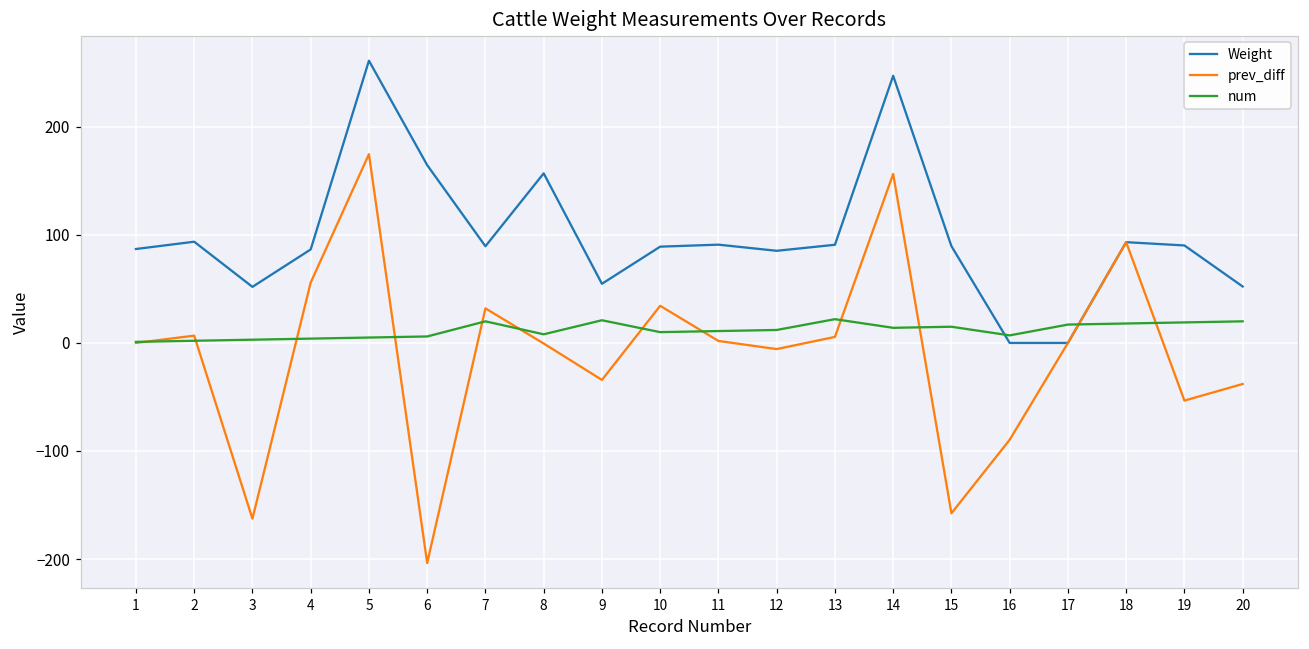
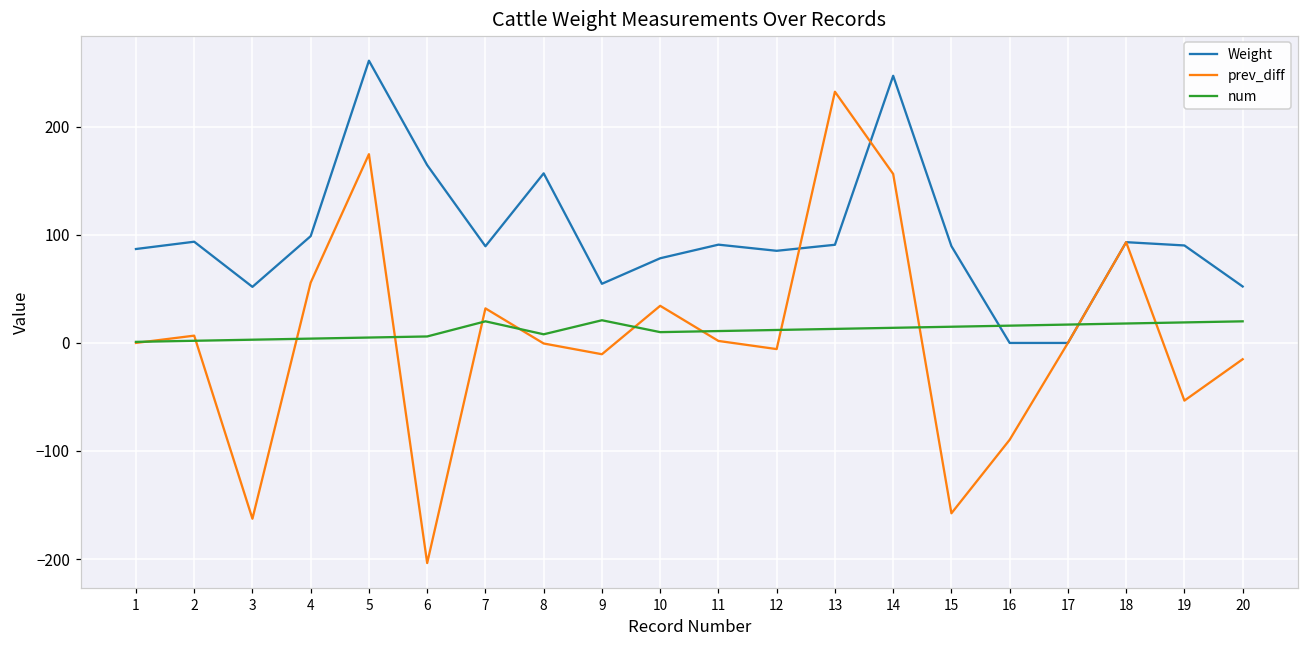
Weight, 4: 90 -> 100
prev_diff, 9: -30 -> -10
Weight, 10: 90 -> 80
prev_diff, 13: 10 -> 230
num, 13: 20 -> 10
num, 16: 10 -> 20
prev_diff, 20: -40 -> -20
